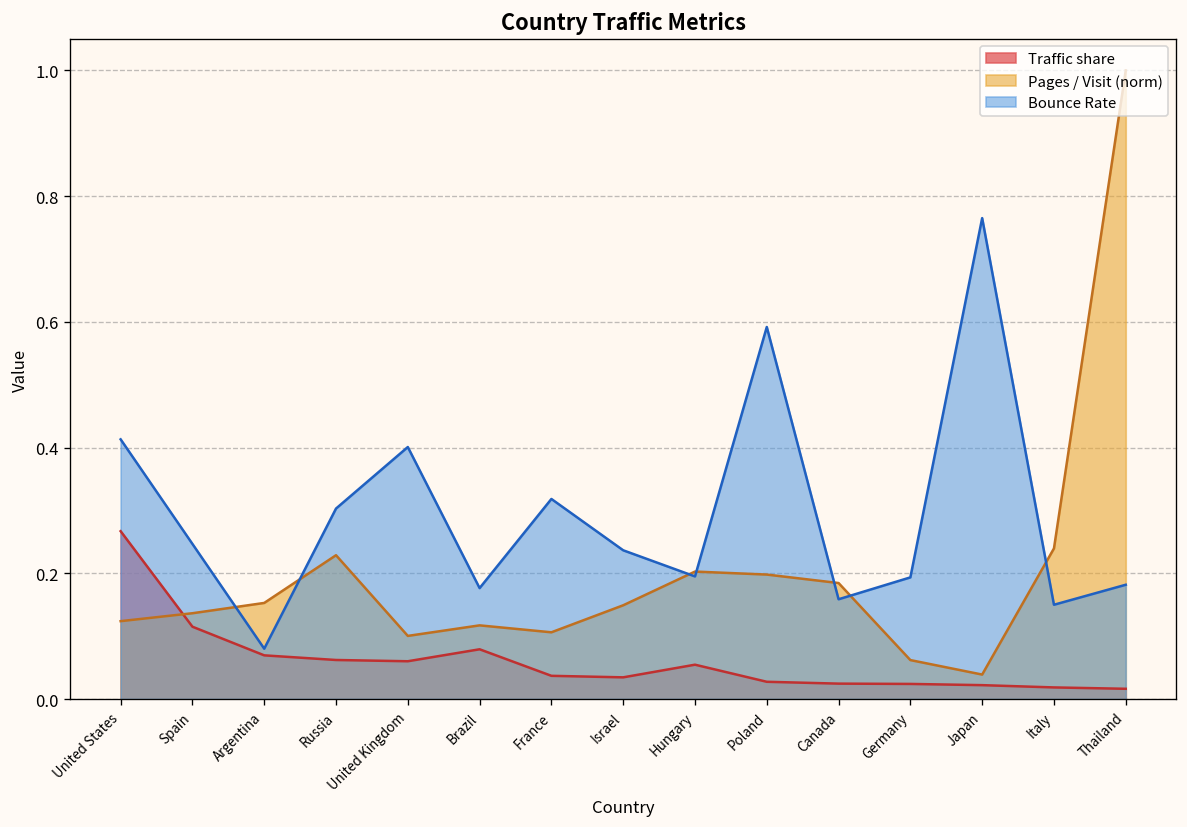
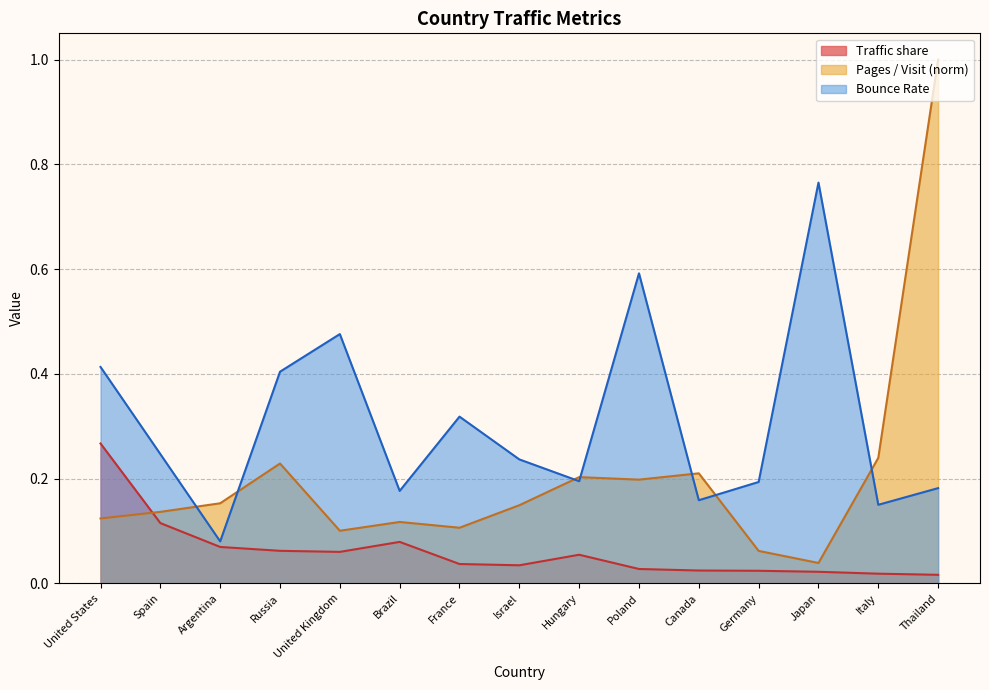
Bounce Rate, Russia: 0.30 -> 0.40
Bounce Rate, United Kingdom: 0.40 -> 0.48
Pages / Visit (norm), Canada: 0.18 -> 0.21
